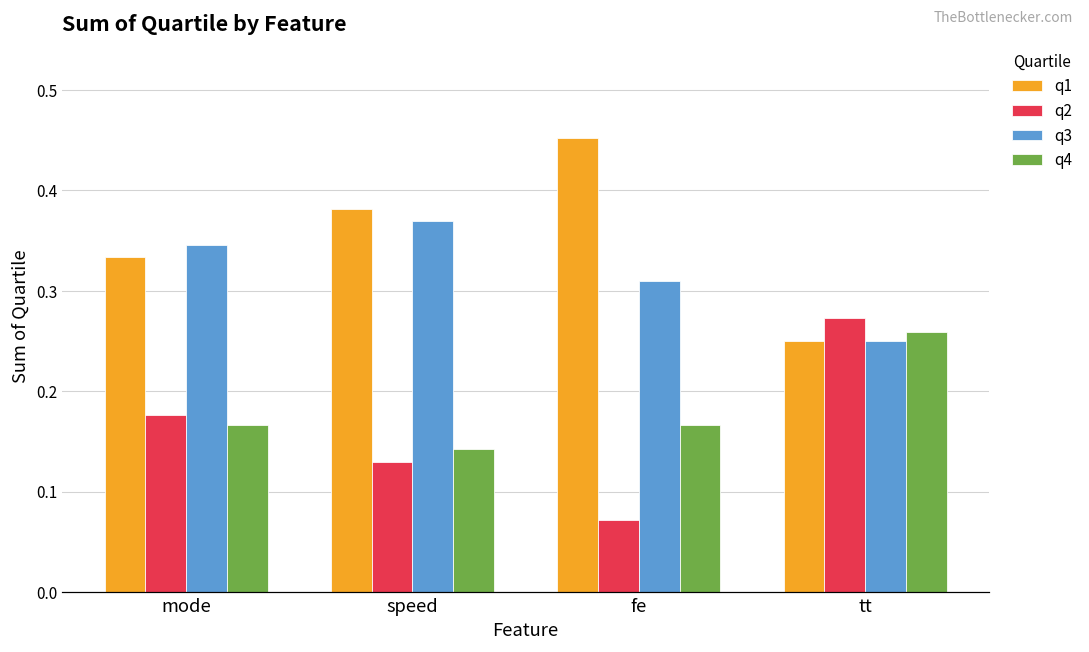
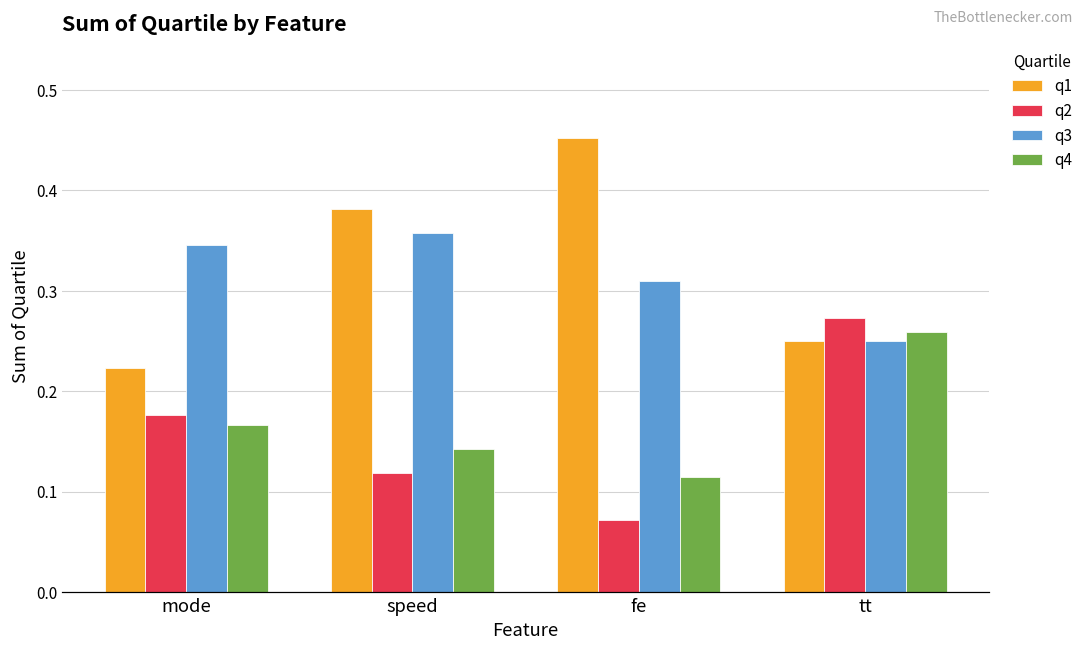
q1, mode: 0.33 -> 0.22
q2, speed: 0.13 -> 0.12
q3, speed: 0.37 -> 0.36
q4, fe: 0.17 -> 0.11
